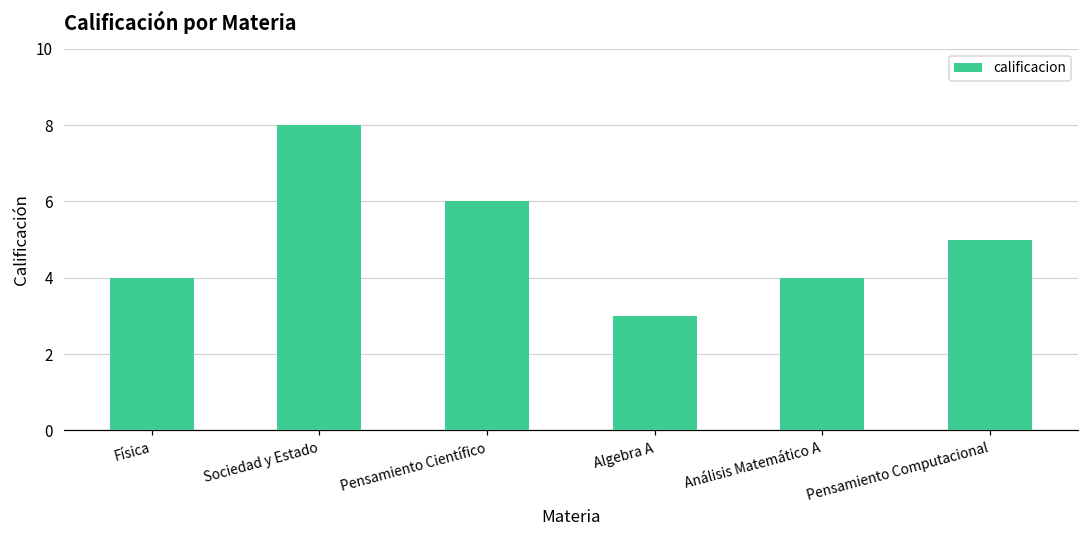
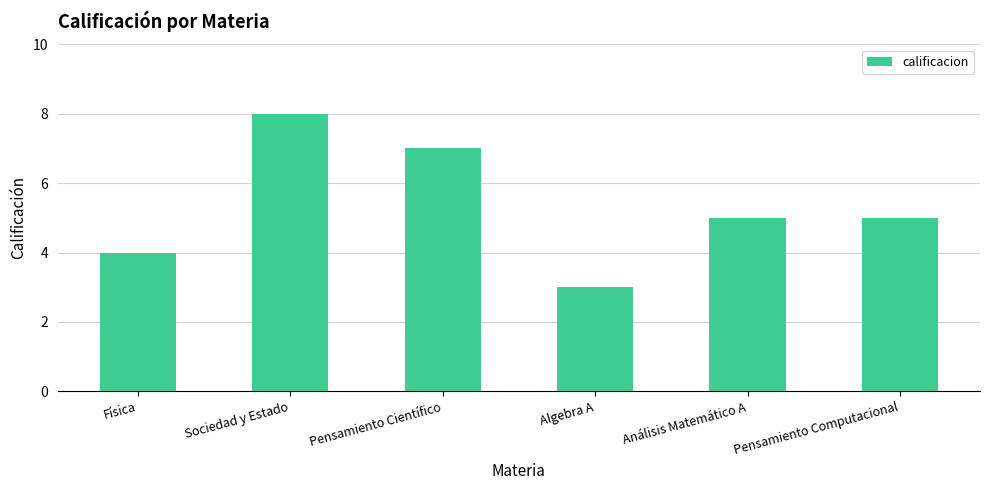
Pensamiento Científico: 6 -> 7
Análisis Matemático A: 4 -> 5
